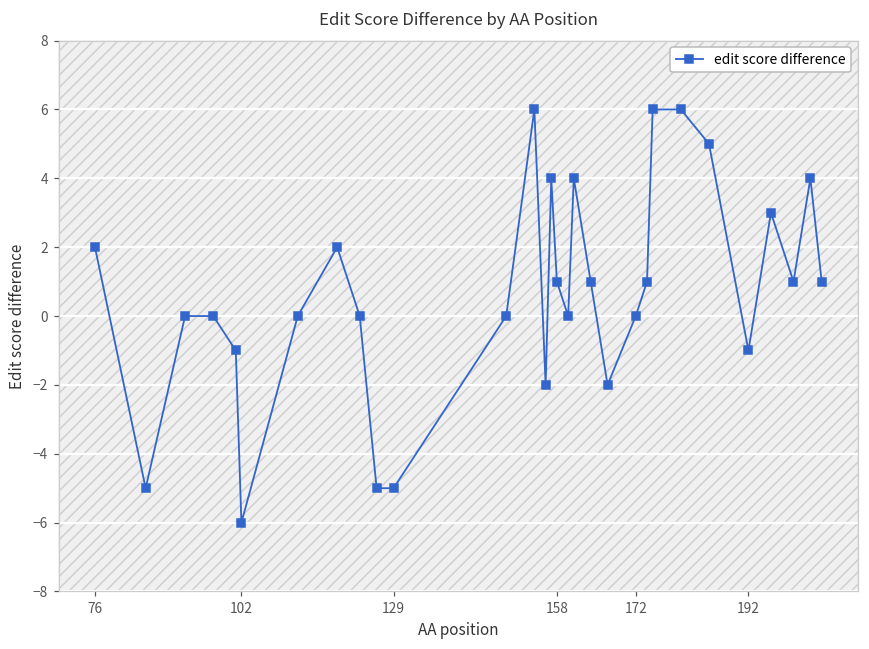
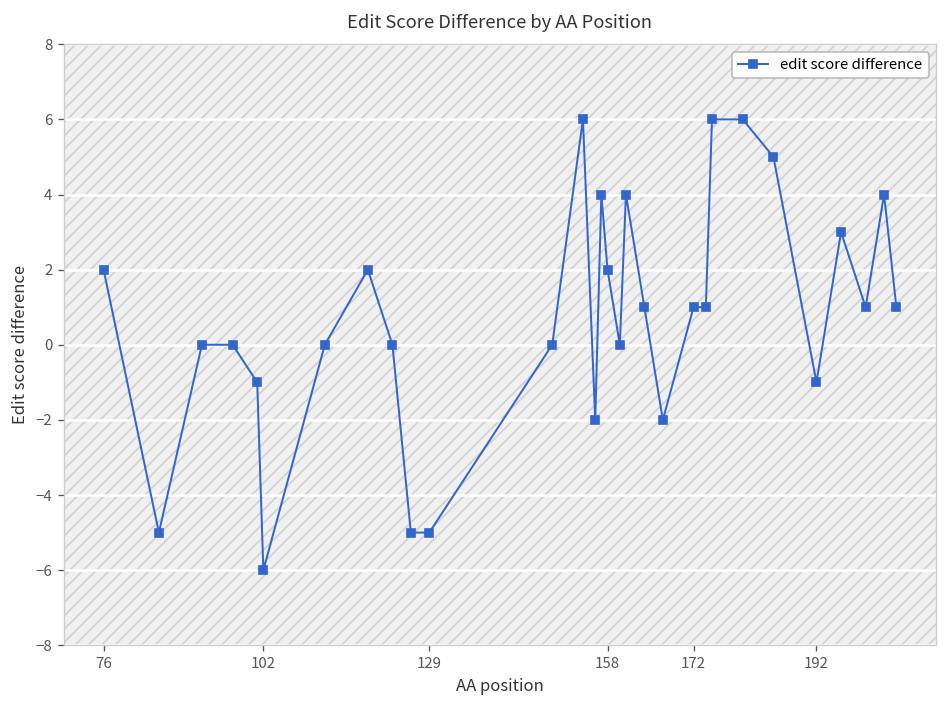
edit score difference, 158: 1 -> 2
edit score difference, 172: 0 -> 1
